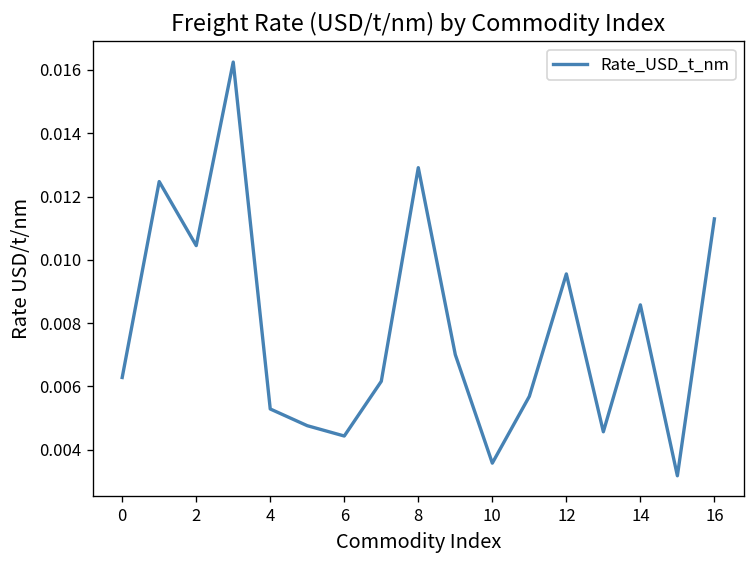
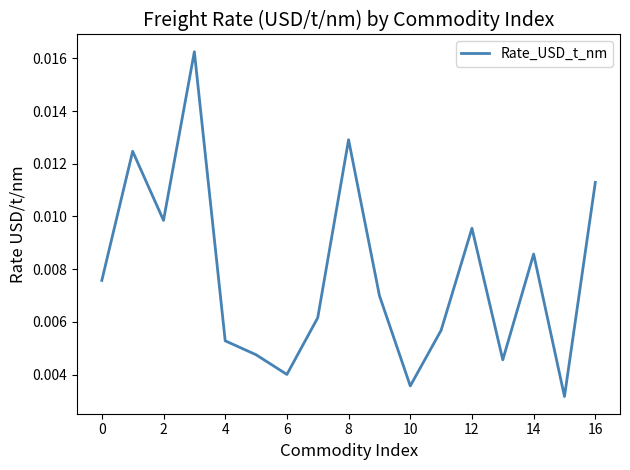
0: 0.0063 -> 0.0076
2: 0.0104 -> 0.0099
6: 0.0044 -> 0.0040
